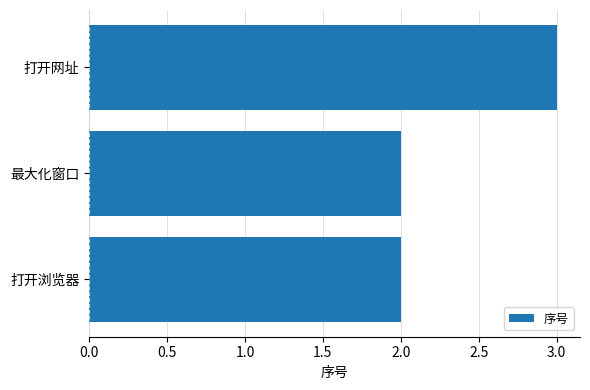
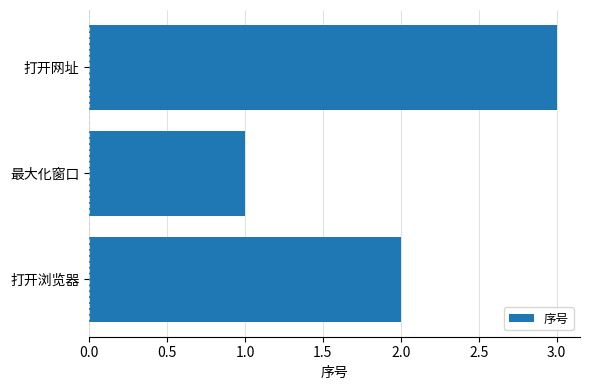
最大化窗口: 2 -> 1
